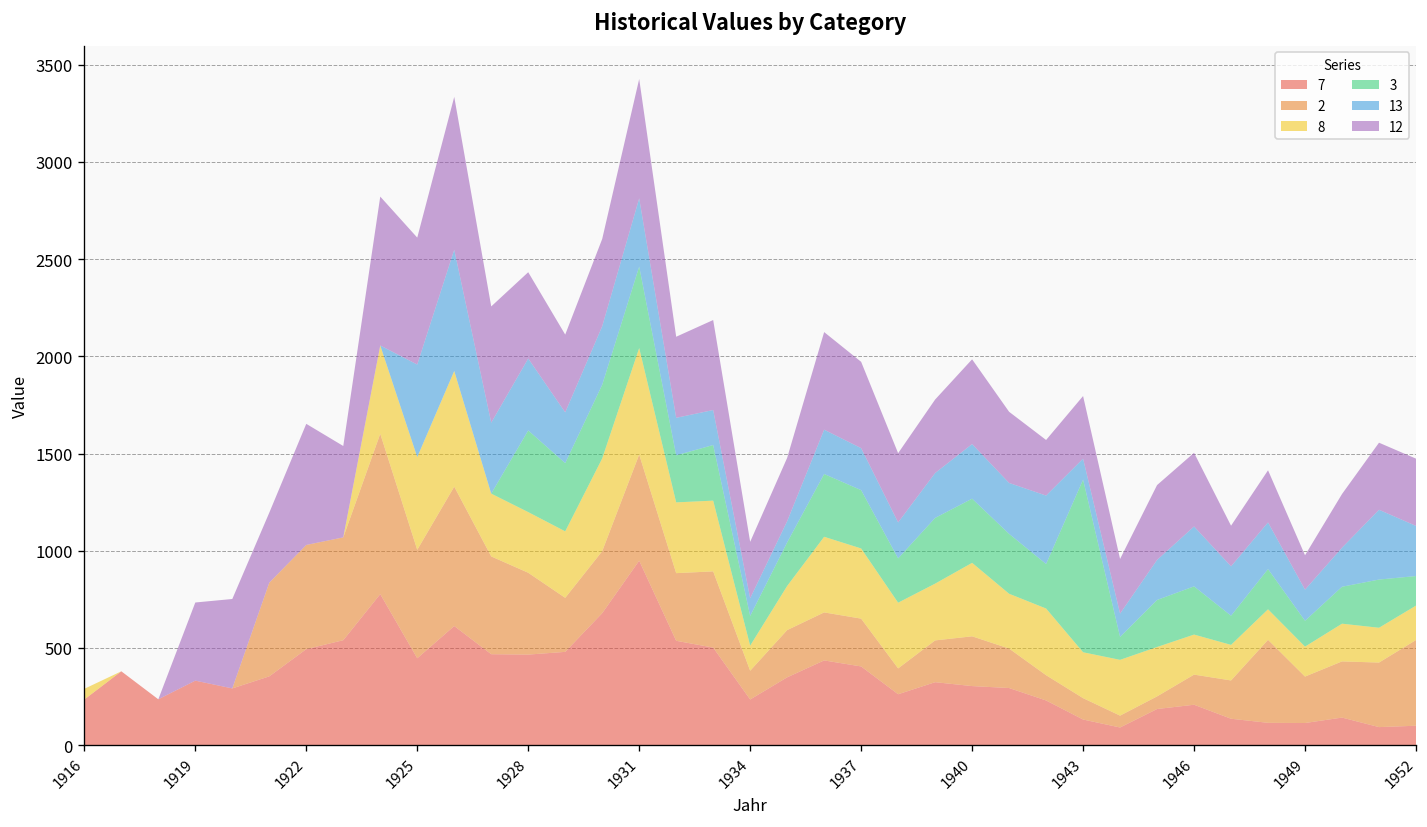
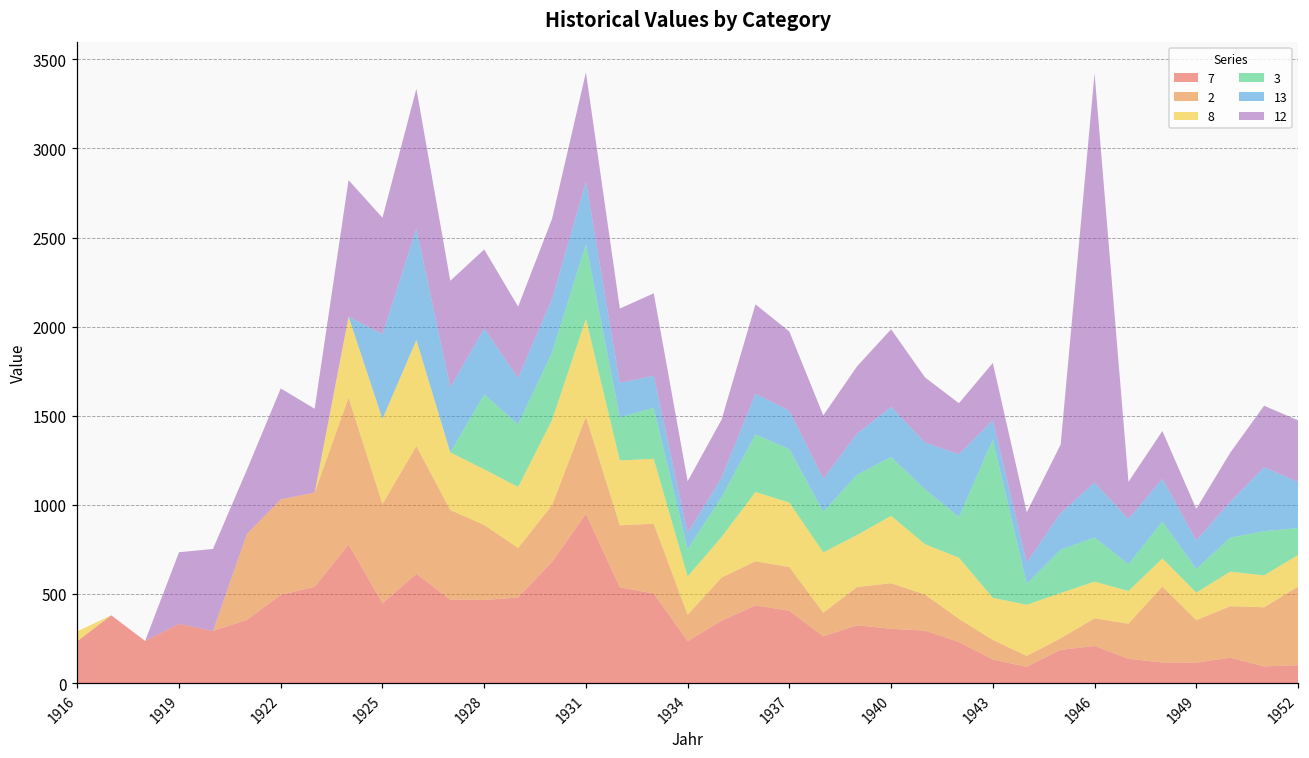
8, 1934: 130 -> 220
12, 1946: 380 -> 2300
